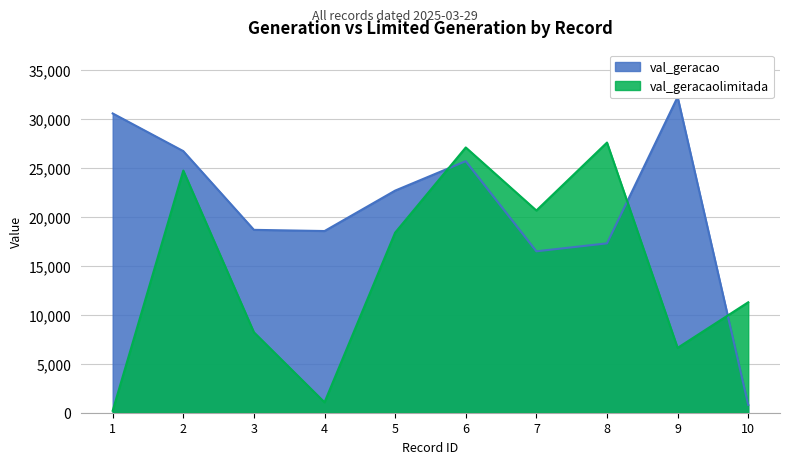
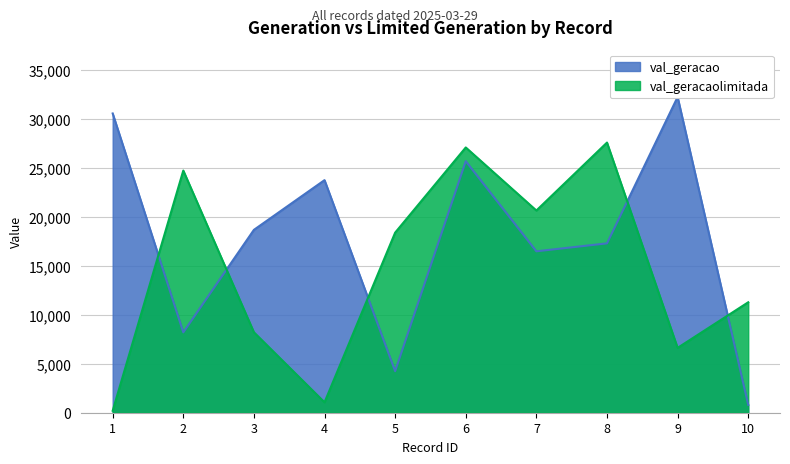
val_geracao, 2: 27,000 -> 8,000
val_geracao, 4: 19,000 -> 24,000
val_geracao, 5: 23,000 -> 4,000
